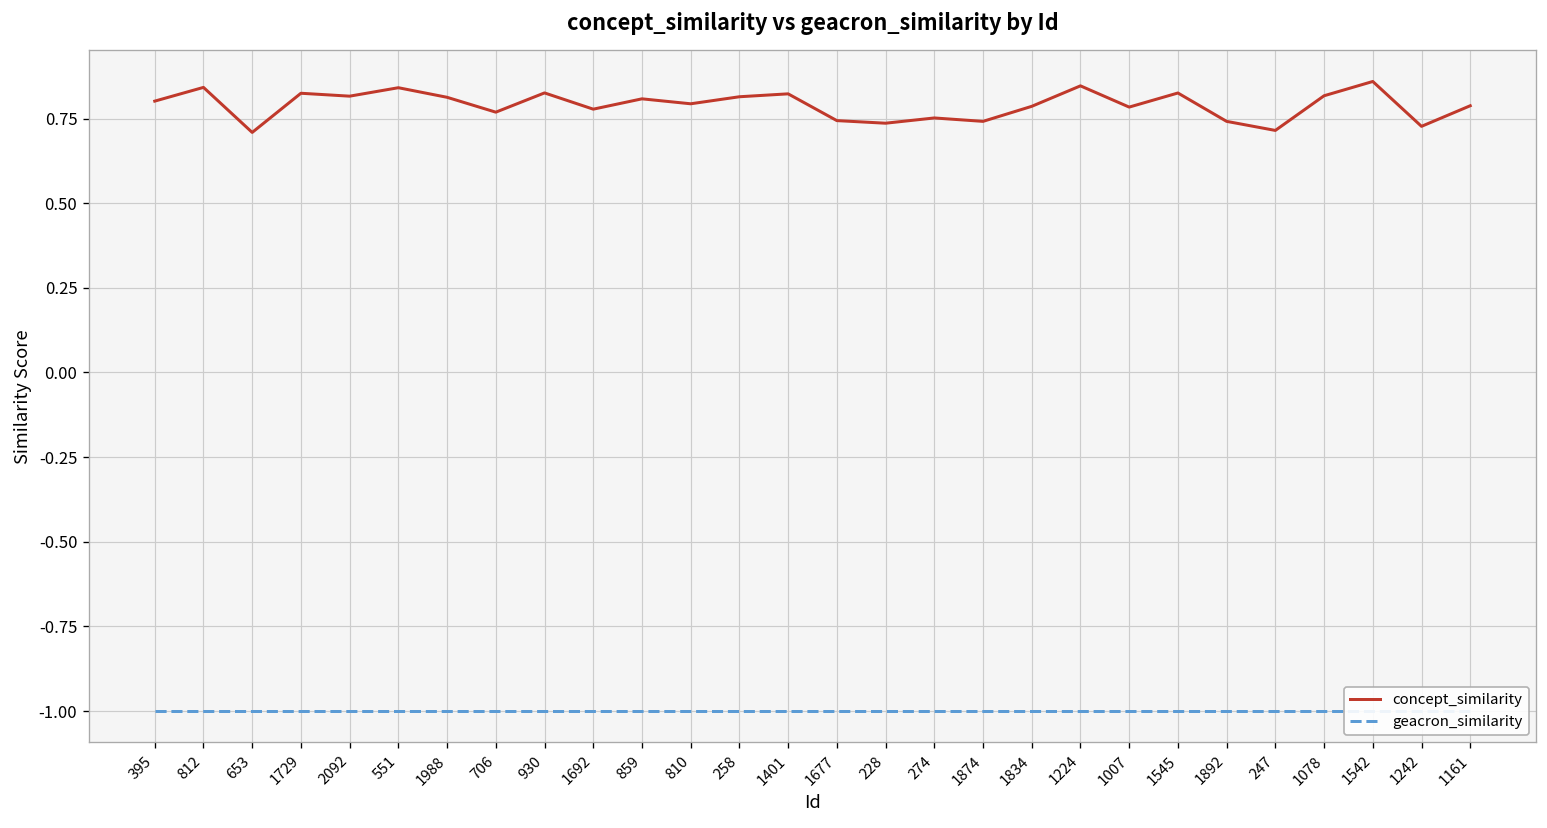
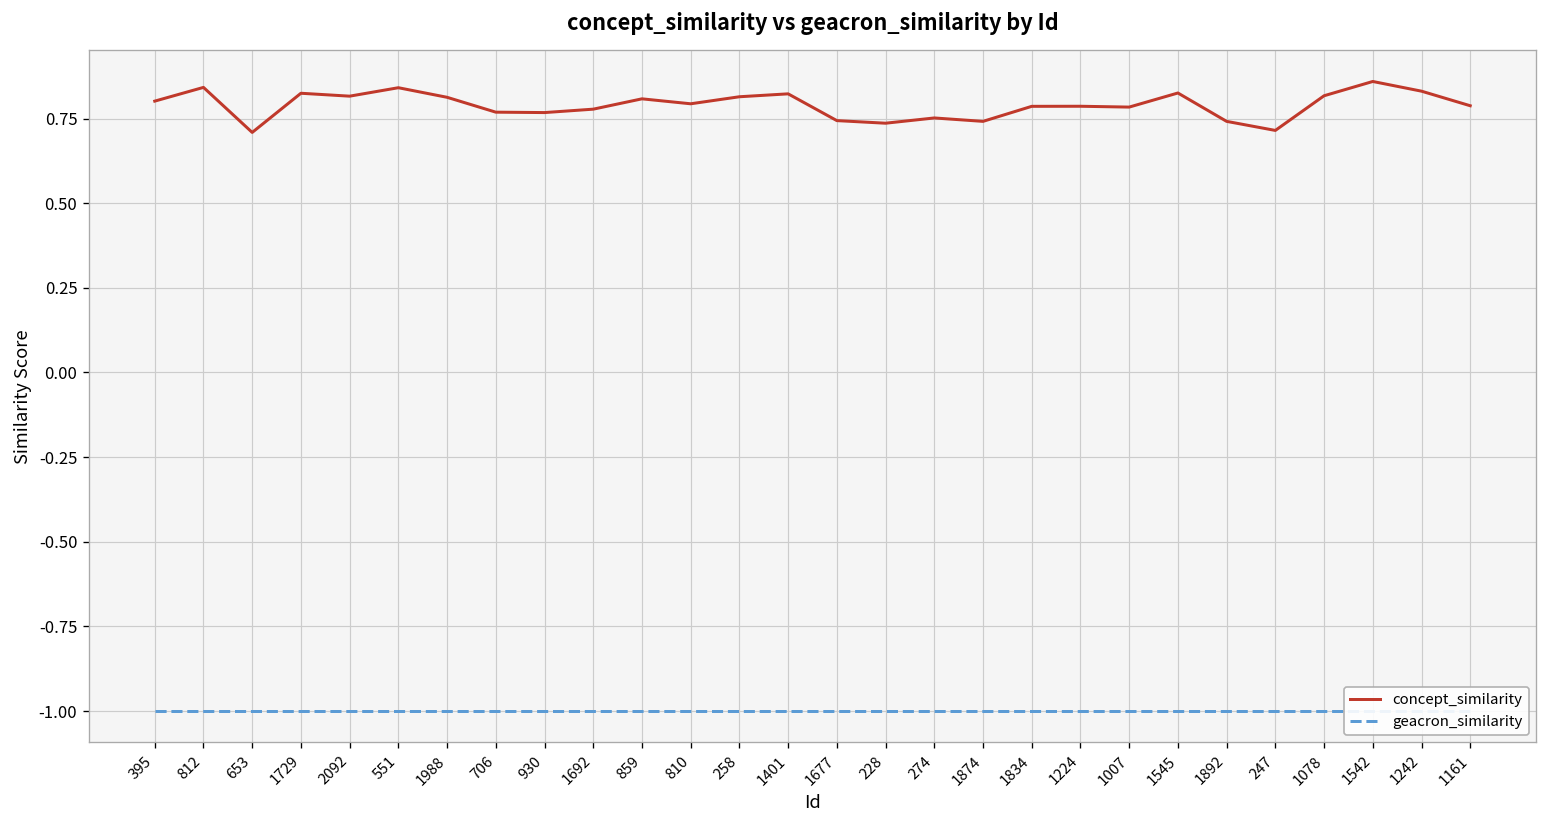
concept_similarity, 930: 0.83 -> 0.77
concept_similarity, 1224: 0.85 -> 0.79
concept_similarity, 1242: 0.73 -> 0.83
